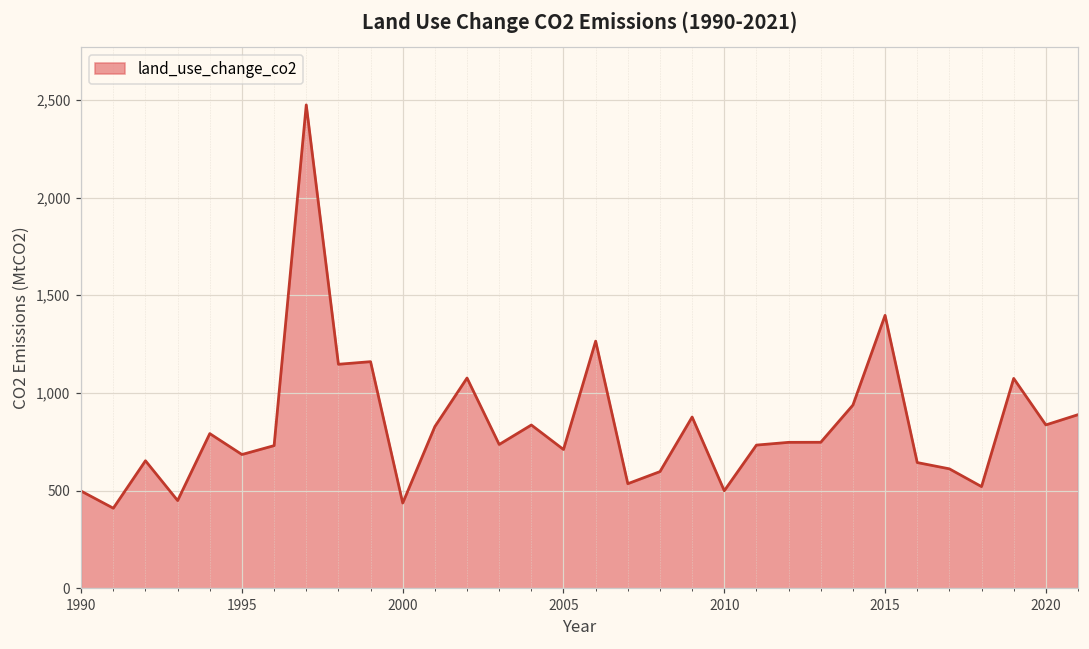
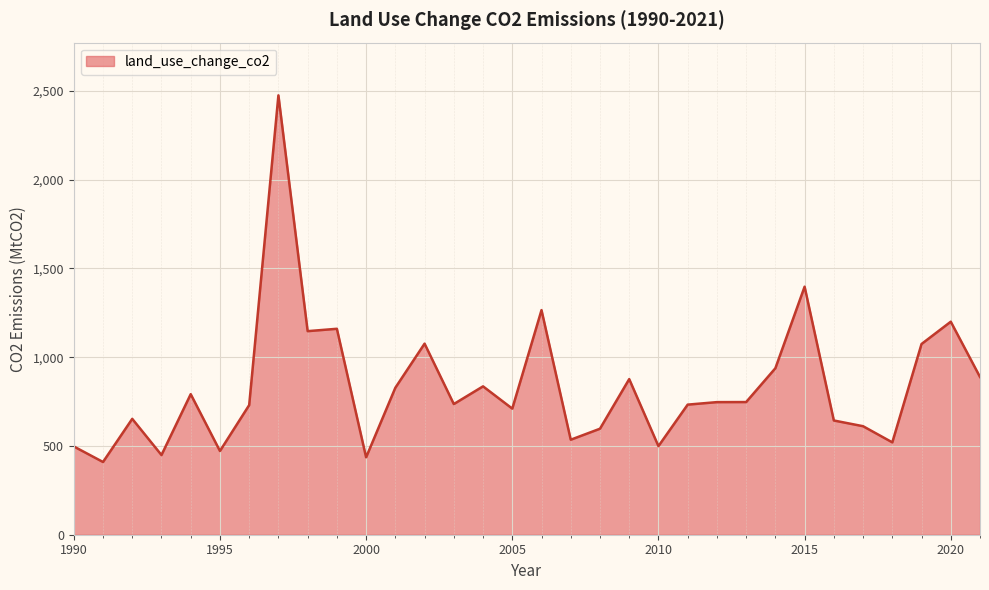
1995: 680 -> 470
2020: 840 -> 1,200
